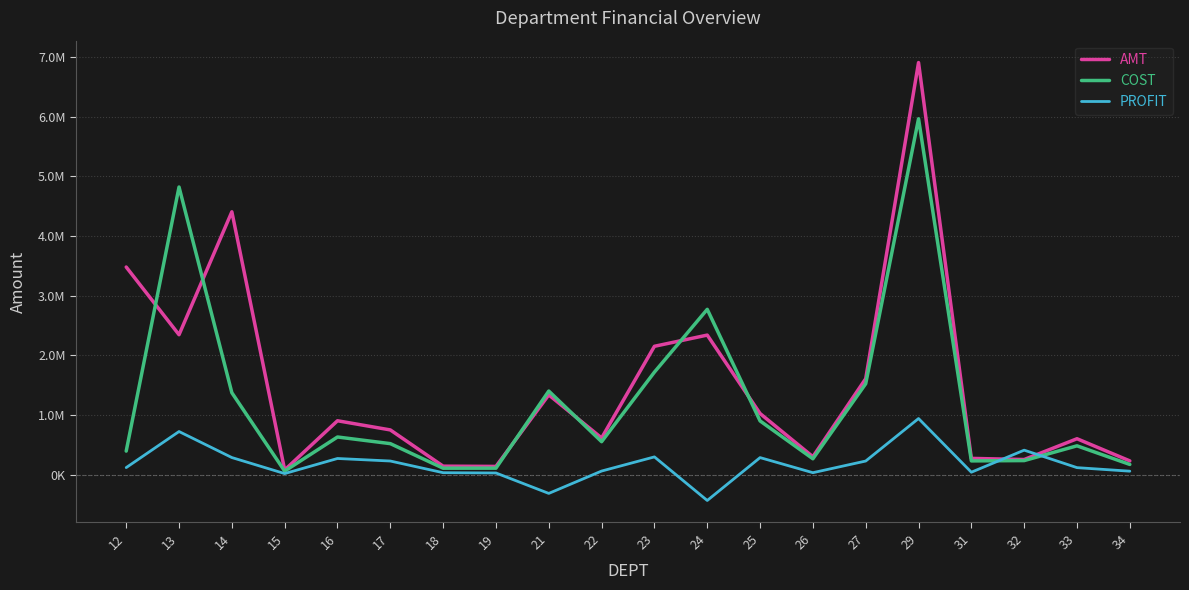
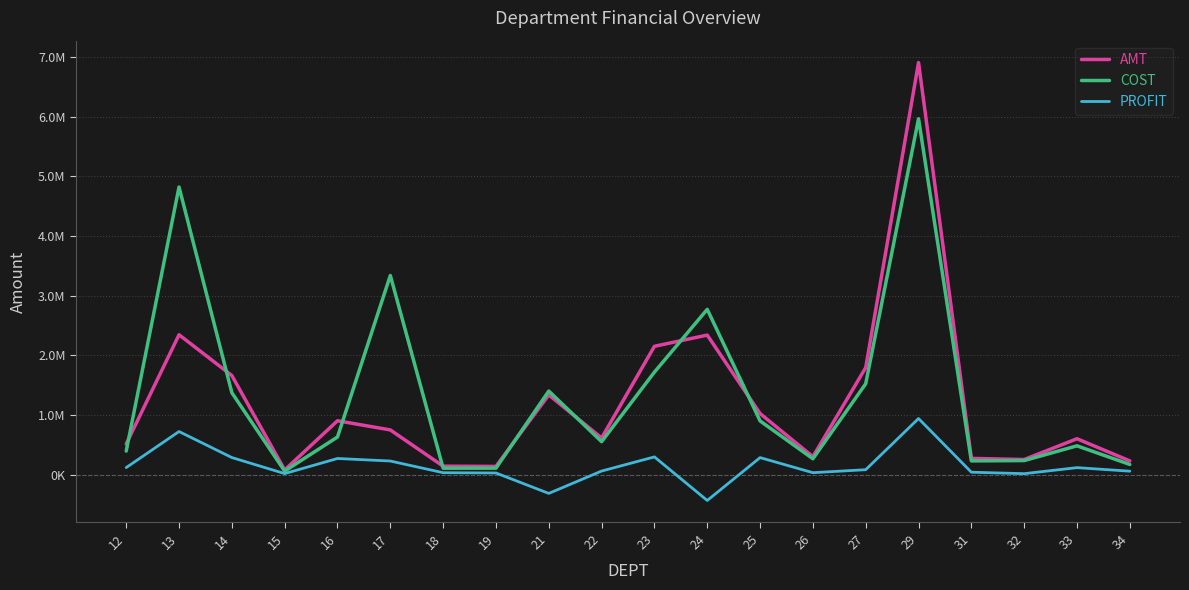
AMT, 12: 3500000 -> 500000
AMT, 14: 4400000 -> 1700000
COST, 17: 500000 -> 3300000
AMT, 27: 1600000 -> 1800000
PROFIT, 27: 200000 -> 100000
PROFIT, 32: 400000 -> 0
